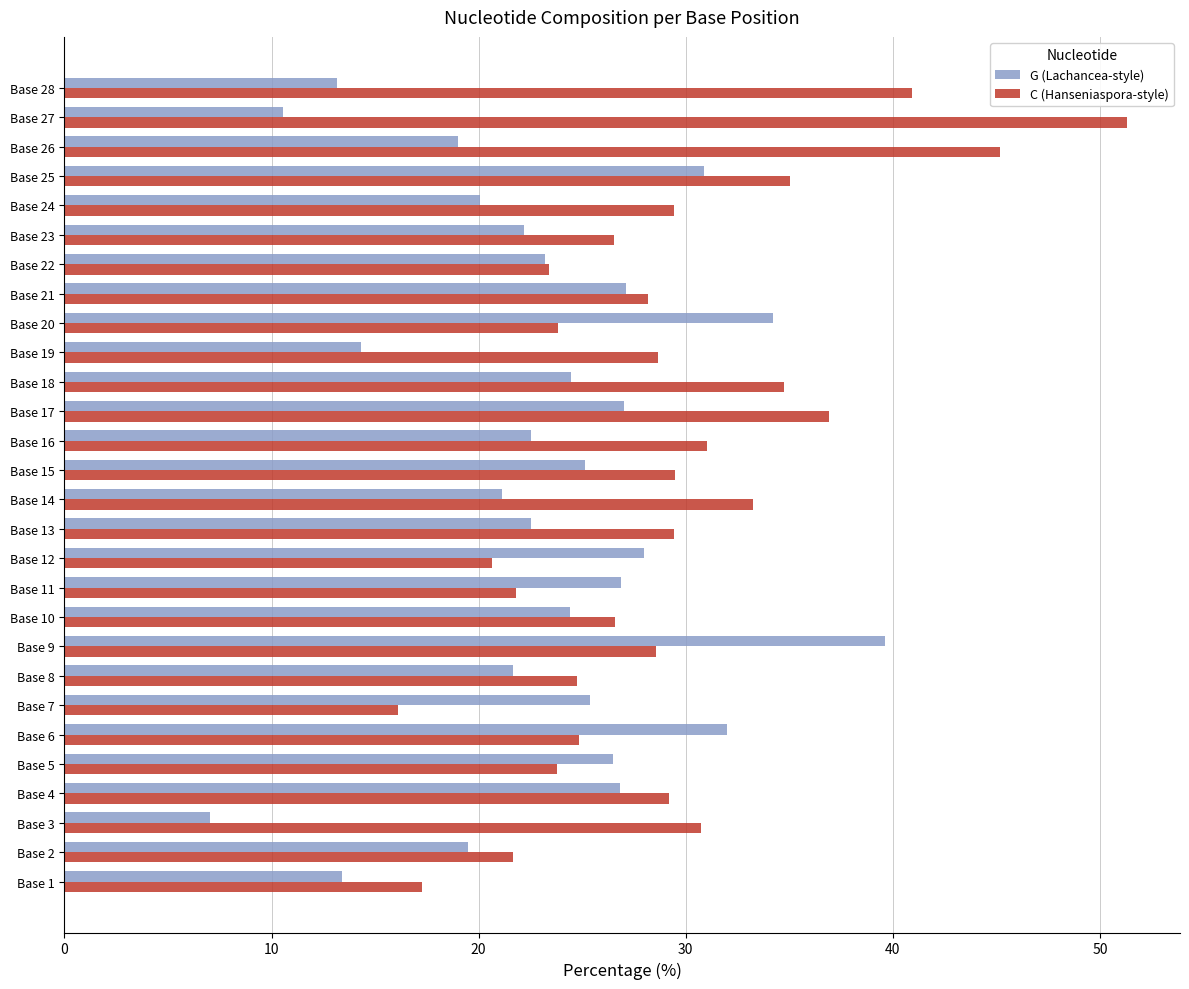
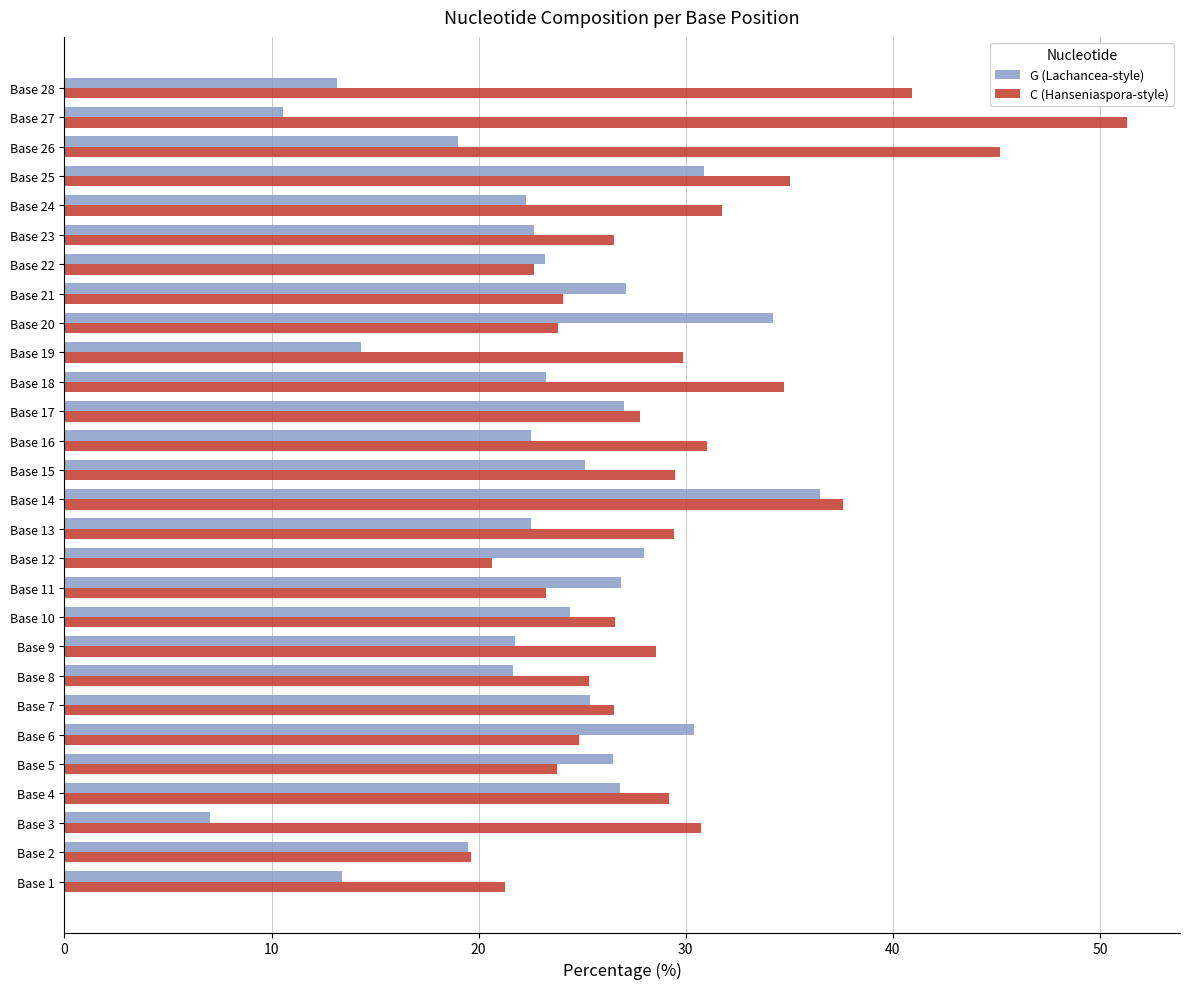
G (Lachancea-style), Base 24: 20.0 -> 22.3
C (Hanseniaspora-style), Base 24: 29.4 -> 31.7
G (Lachancea-style), Base 23: 22.2 -> 22.7
C (Hanseniaspora-style), Base 22: 23.4 -> 22.7
C (Hanseniaspora-style), Base 21: 28.2 -> 24.1
C (Hanseniaspora-style), Base 19: 28.6 -> 29.8
G (Lachancea-style), Base 18: 24.5 -> 23.3
C (Hanseniaspora-style), Base 17: 36.9 -> 27.8
G (Lachancea-style), Base 14: 21.1 -> 36.5
C (Hanseniaspora-style), Base 14: 33.2 -> 37.6
C (Hanseniaspora-style), Base 11: 21.8 -> 23.3
G (Lachancea-style), Base 9: 39.6 -> 21.8
C (Hanseniaspora-style), Base 8: 24.8 -> 25.3
C (Hanseniaspora-style), Base 7: 16.1 -> 26.5
G (Lachancea-style), Base 6: 32.0 -> 30.4
C (Hanseniaspora-style), Base 2: 21.7 -> 19.6
C (Hanseniaspora-style), Base 1: 17.3 -> 21.3
